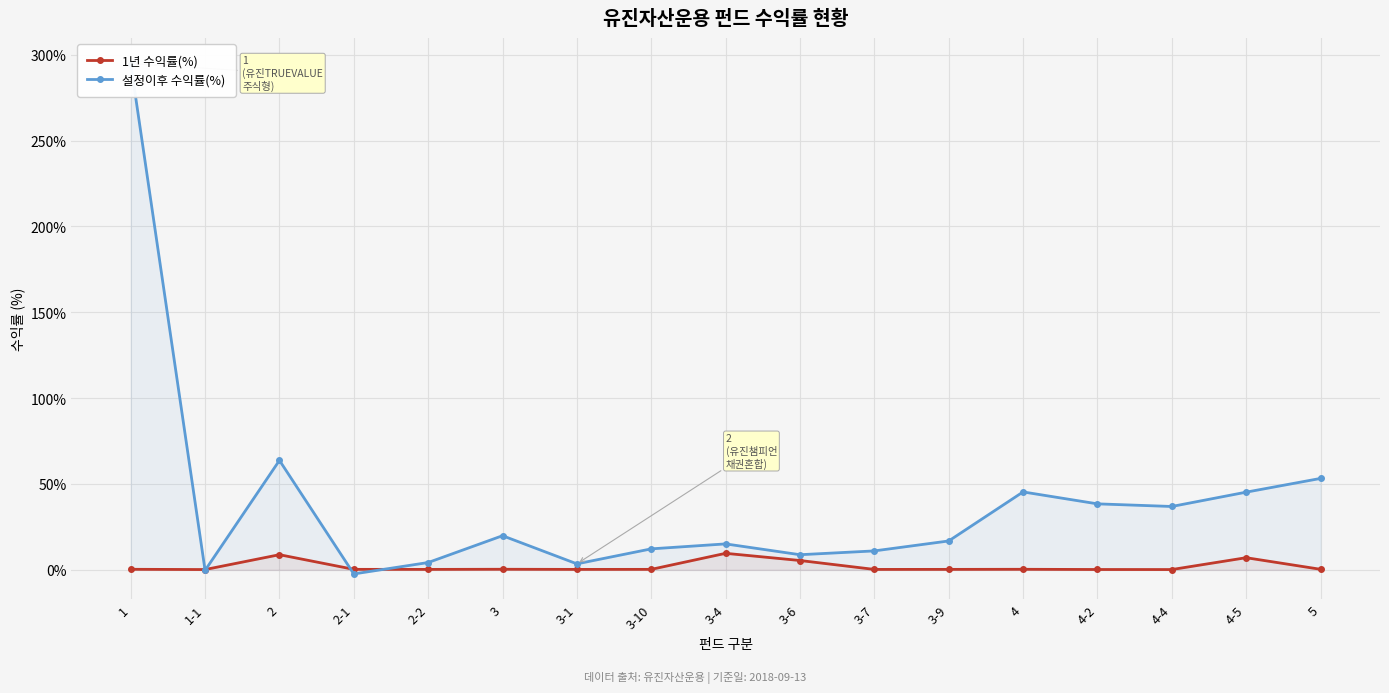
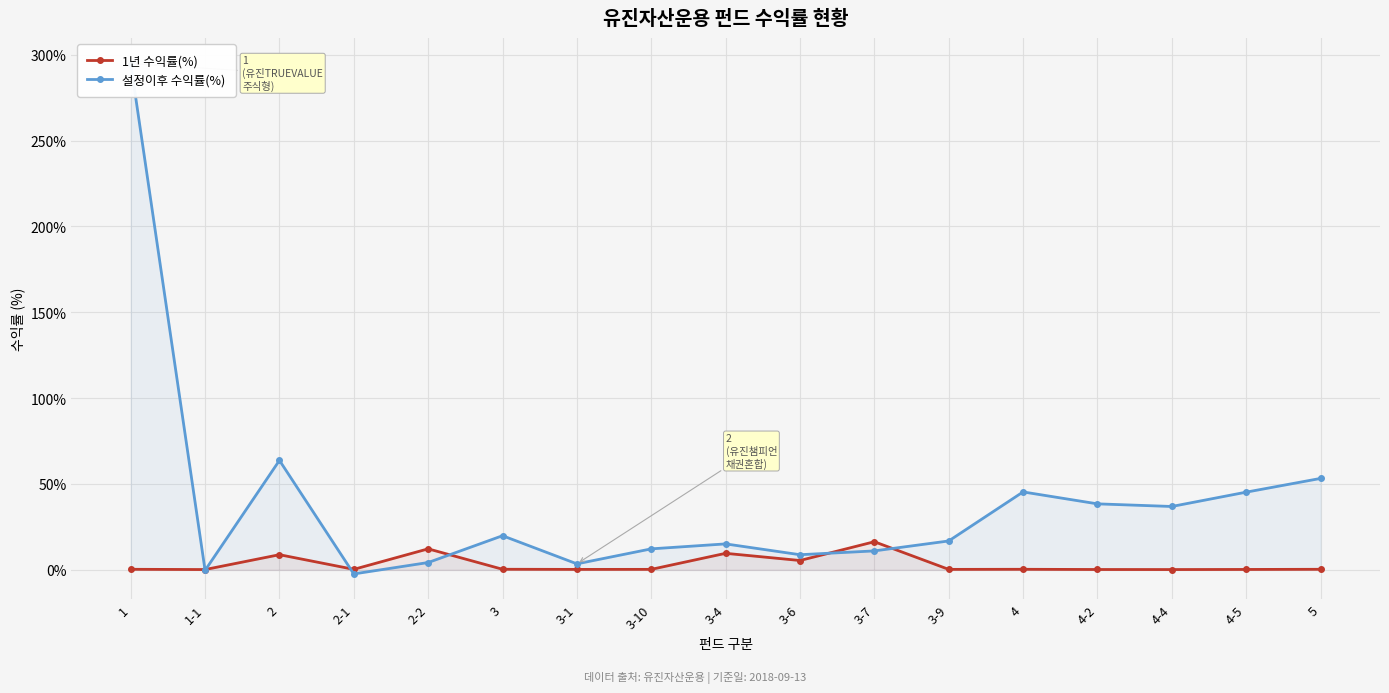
1년 수익률(%), 2-2: 0% -> 12%
1년 수익률(%), 3-7: 0% -> 16%
1년 수익률(%), 4-5: 7% -> 0%
